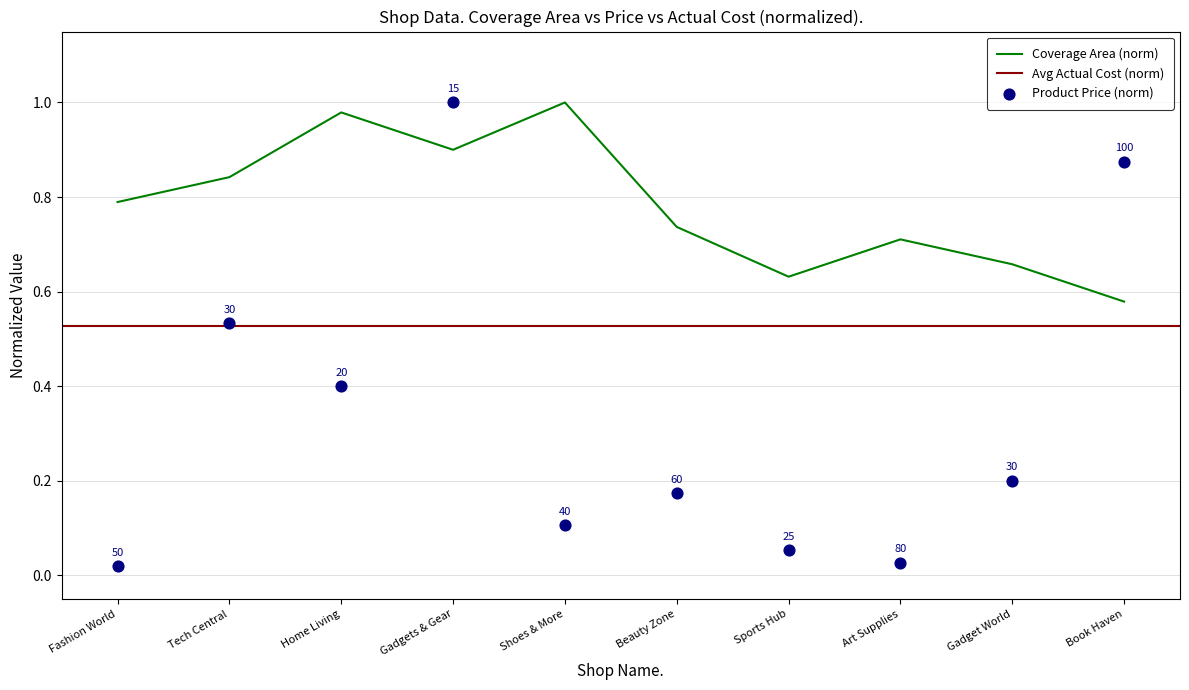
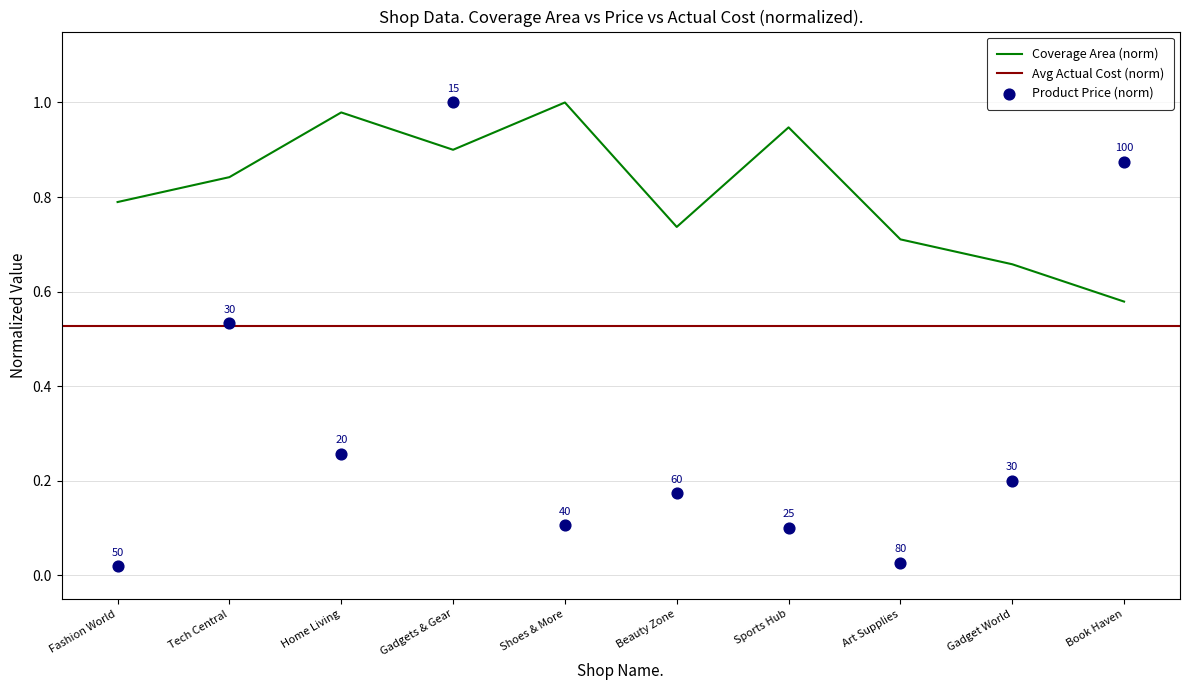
Product Price (norm), Home Living: 0.40 -> 0.26
Coverage Area (norm), Sports Hub: 0.63 -> 0.95
Product Price (norm), Sports Hub: 0.05 -> 0.10
